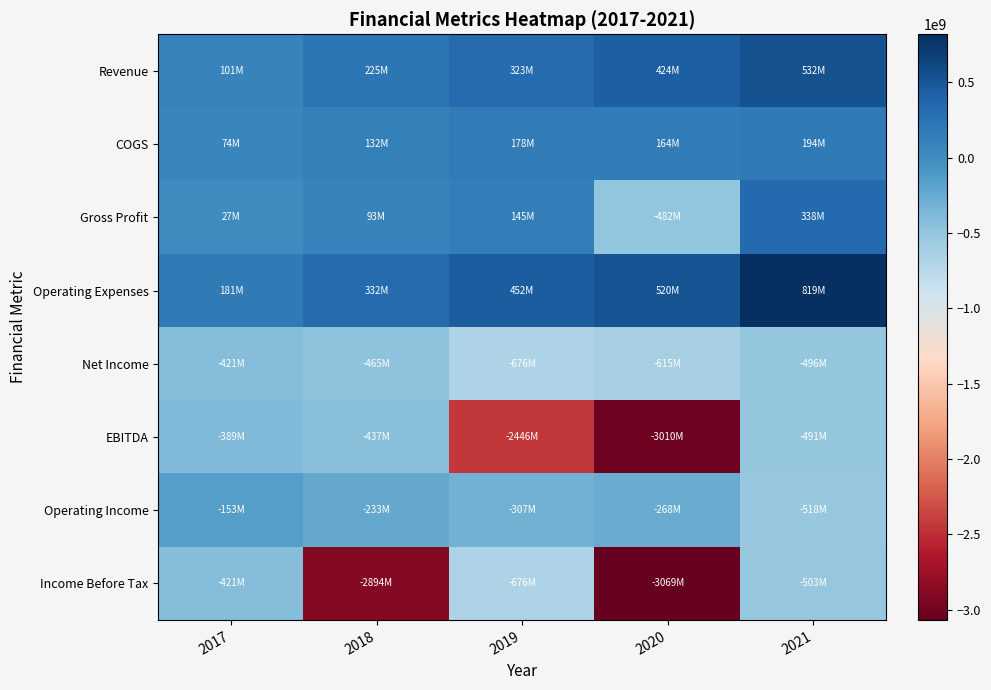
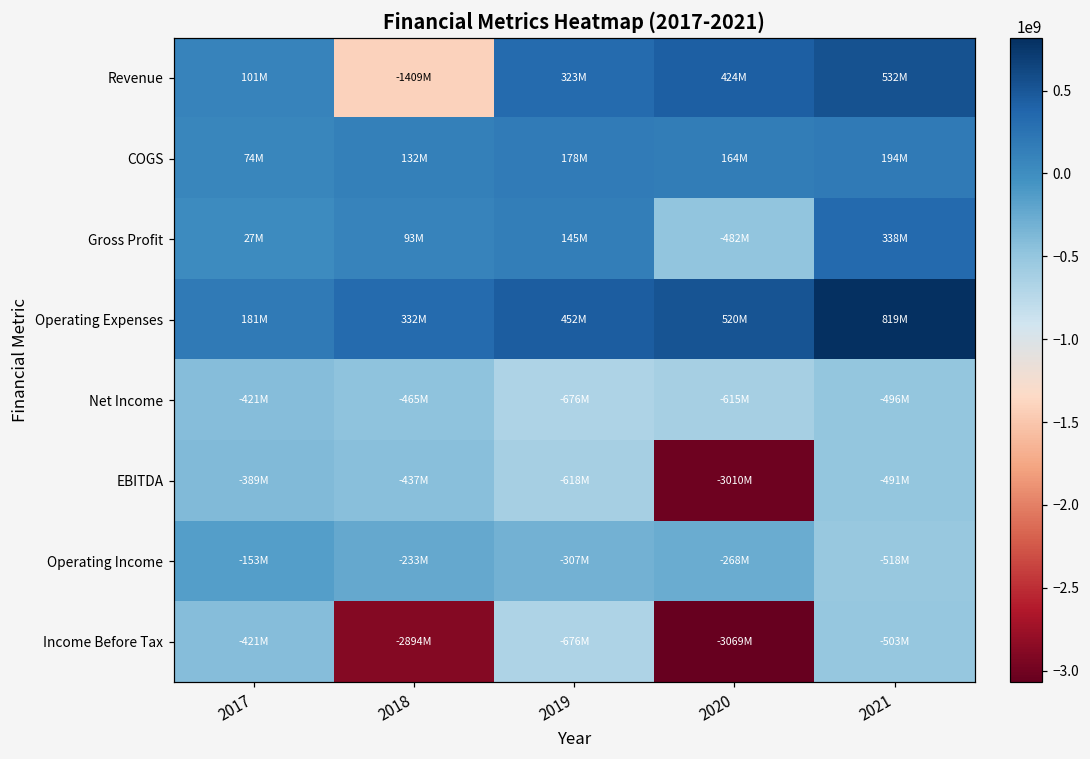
Revenue, 2018: 225M -> -1409M
EBITDA, 2019: -2446M -> -618M
